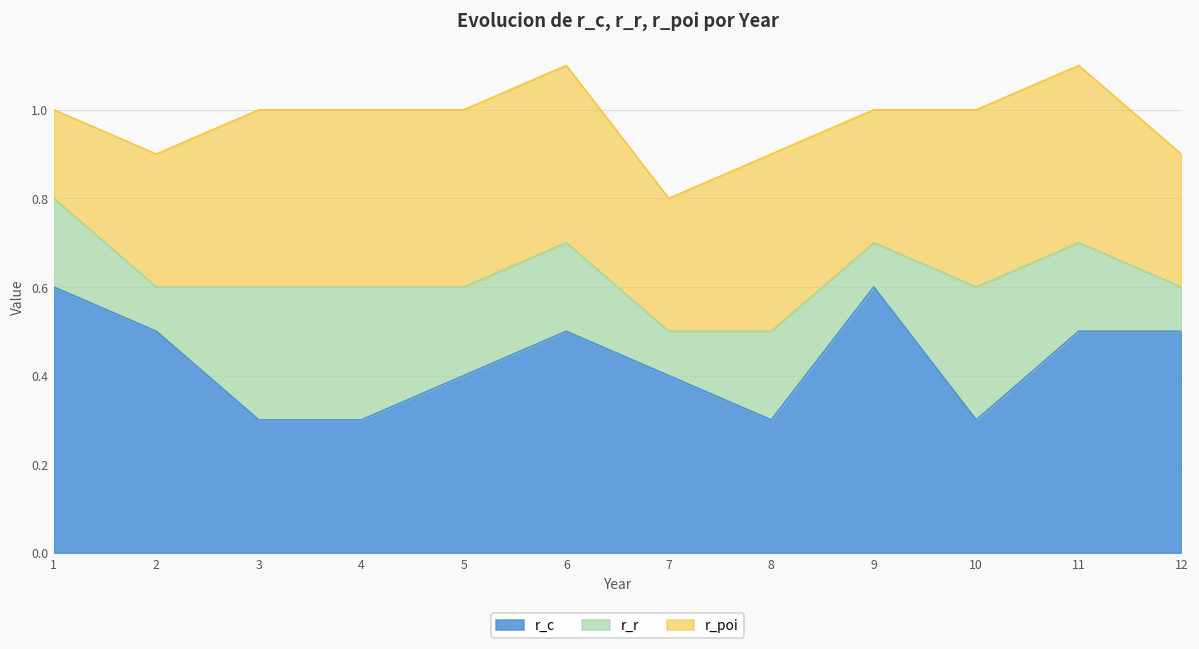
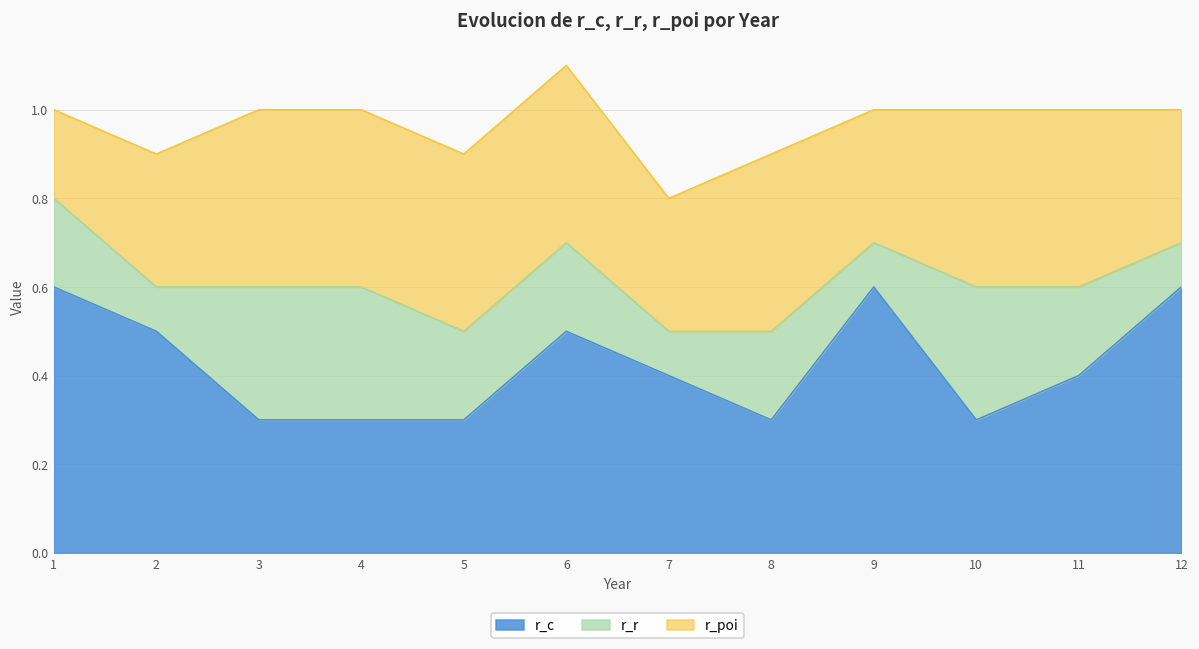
r_c, 5: 0.4 -> 0.3
r_c, 11: 0.5 -> 0.4
r_c, 12: 0.5 -> 0.6
